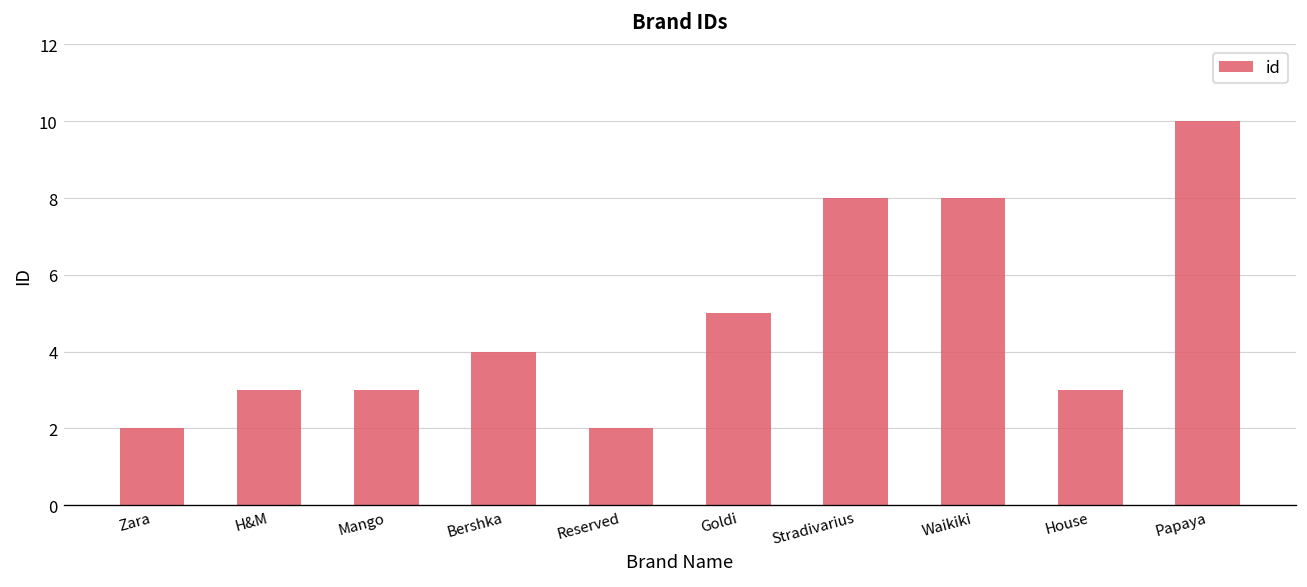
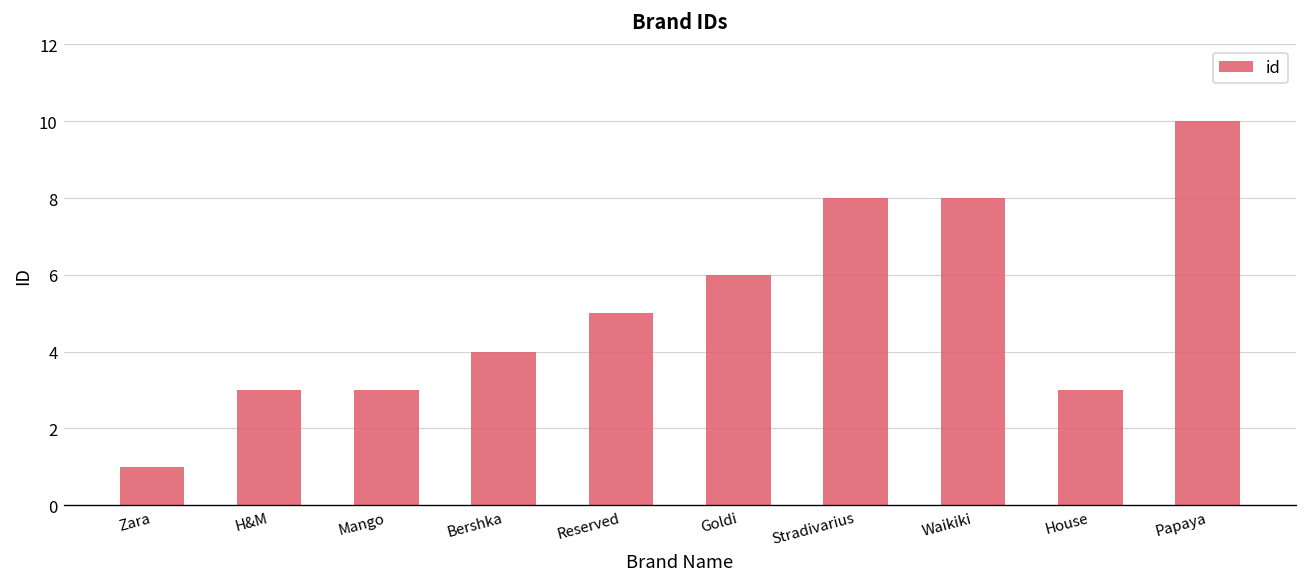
Zara: 2 -> 1
Reserved: 2 -> 5
Goldi: 5 -> 6
